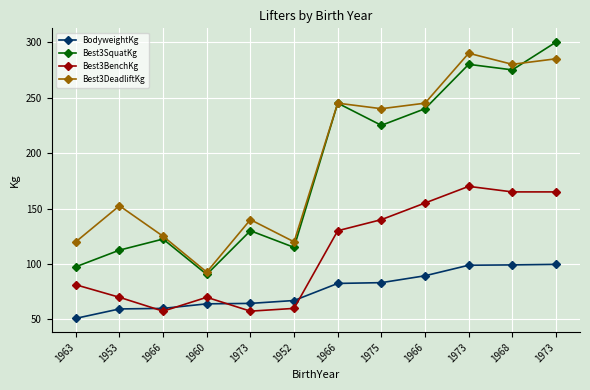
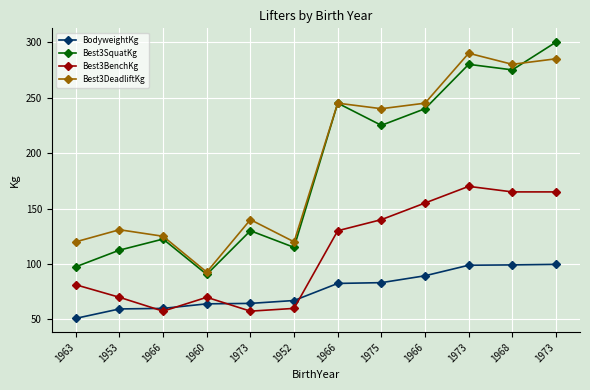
Best3DeadliftKg, 1953: 153 -> 131
